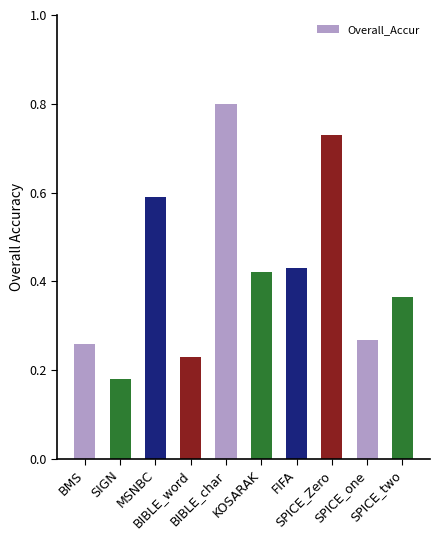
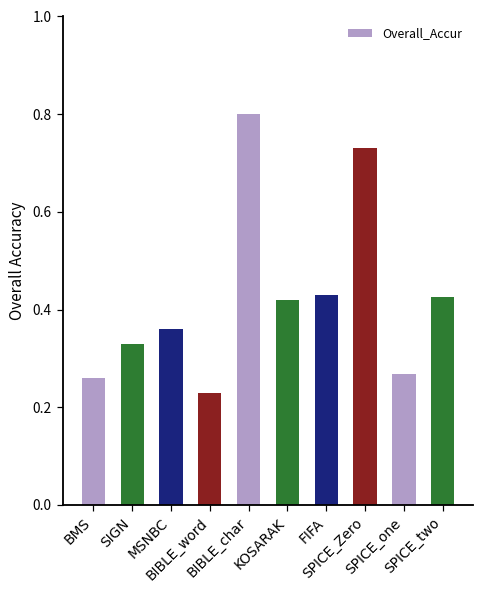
SIGN: 0.18 -> 0.33
MSNBC: 0.59 -> 0.36
SPICE_two: 0.37 -> 0.43
